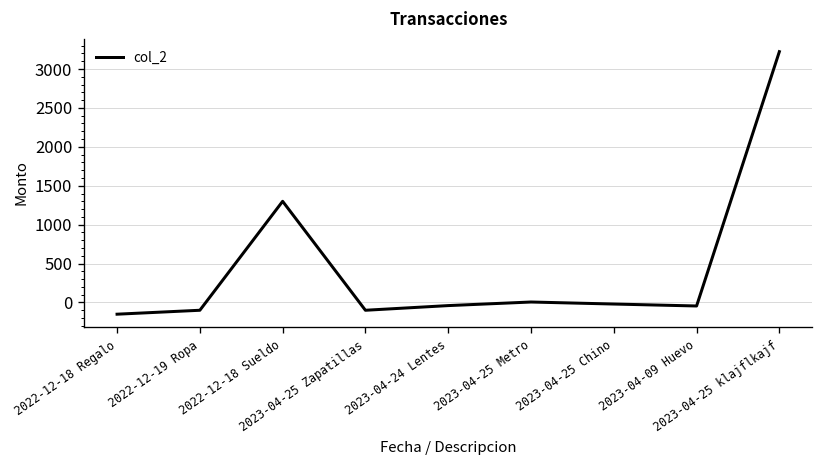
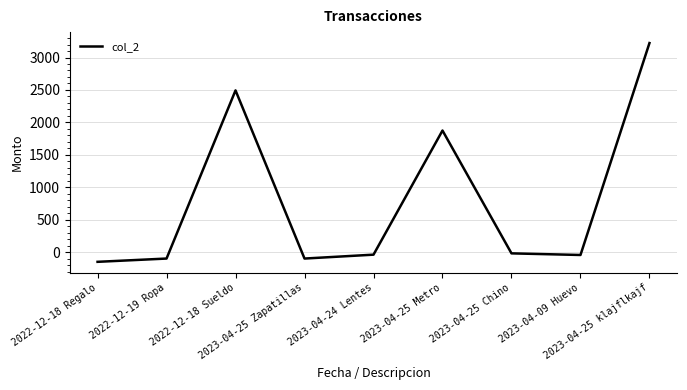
2022-12-18 Sueldo: 1300 -> 2500
2023-04-25 Metro: 0 -> 1900
